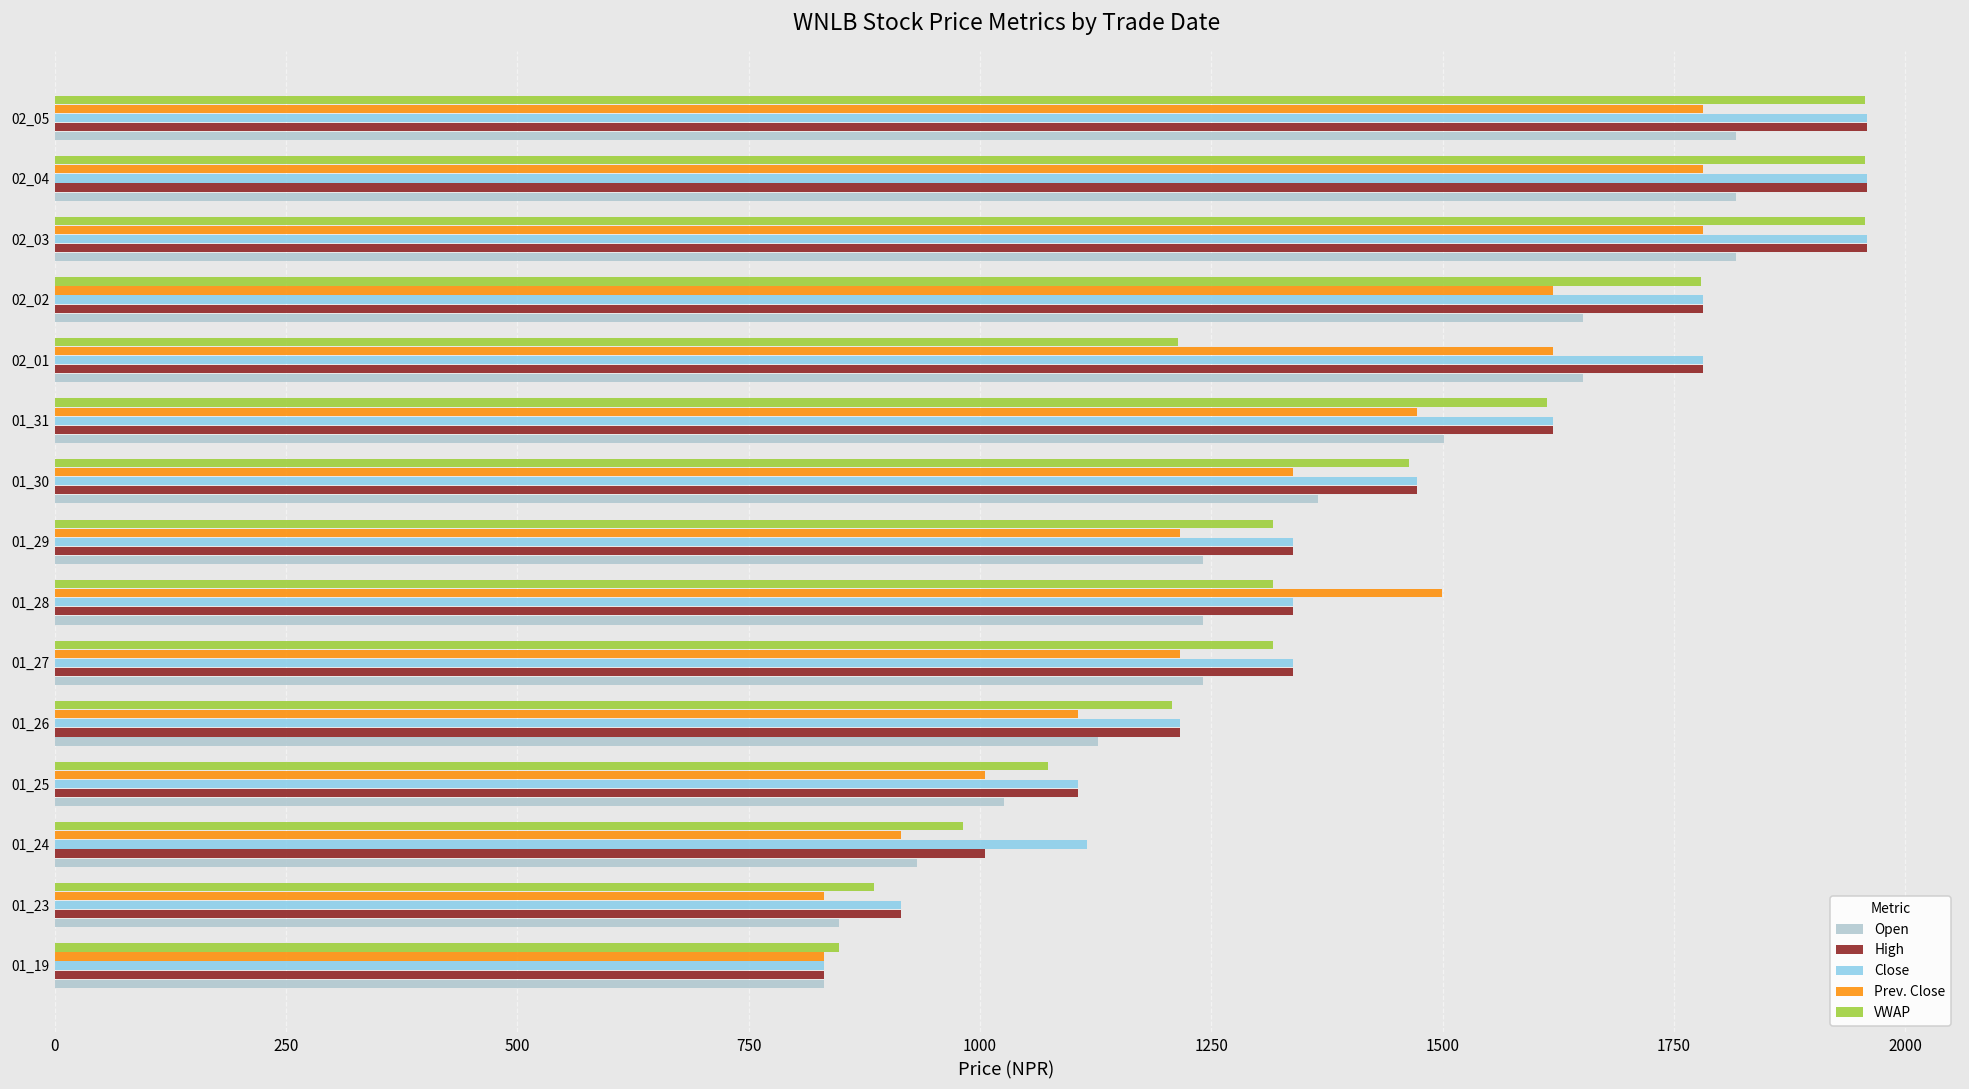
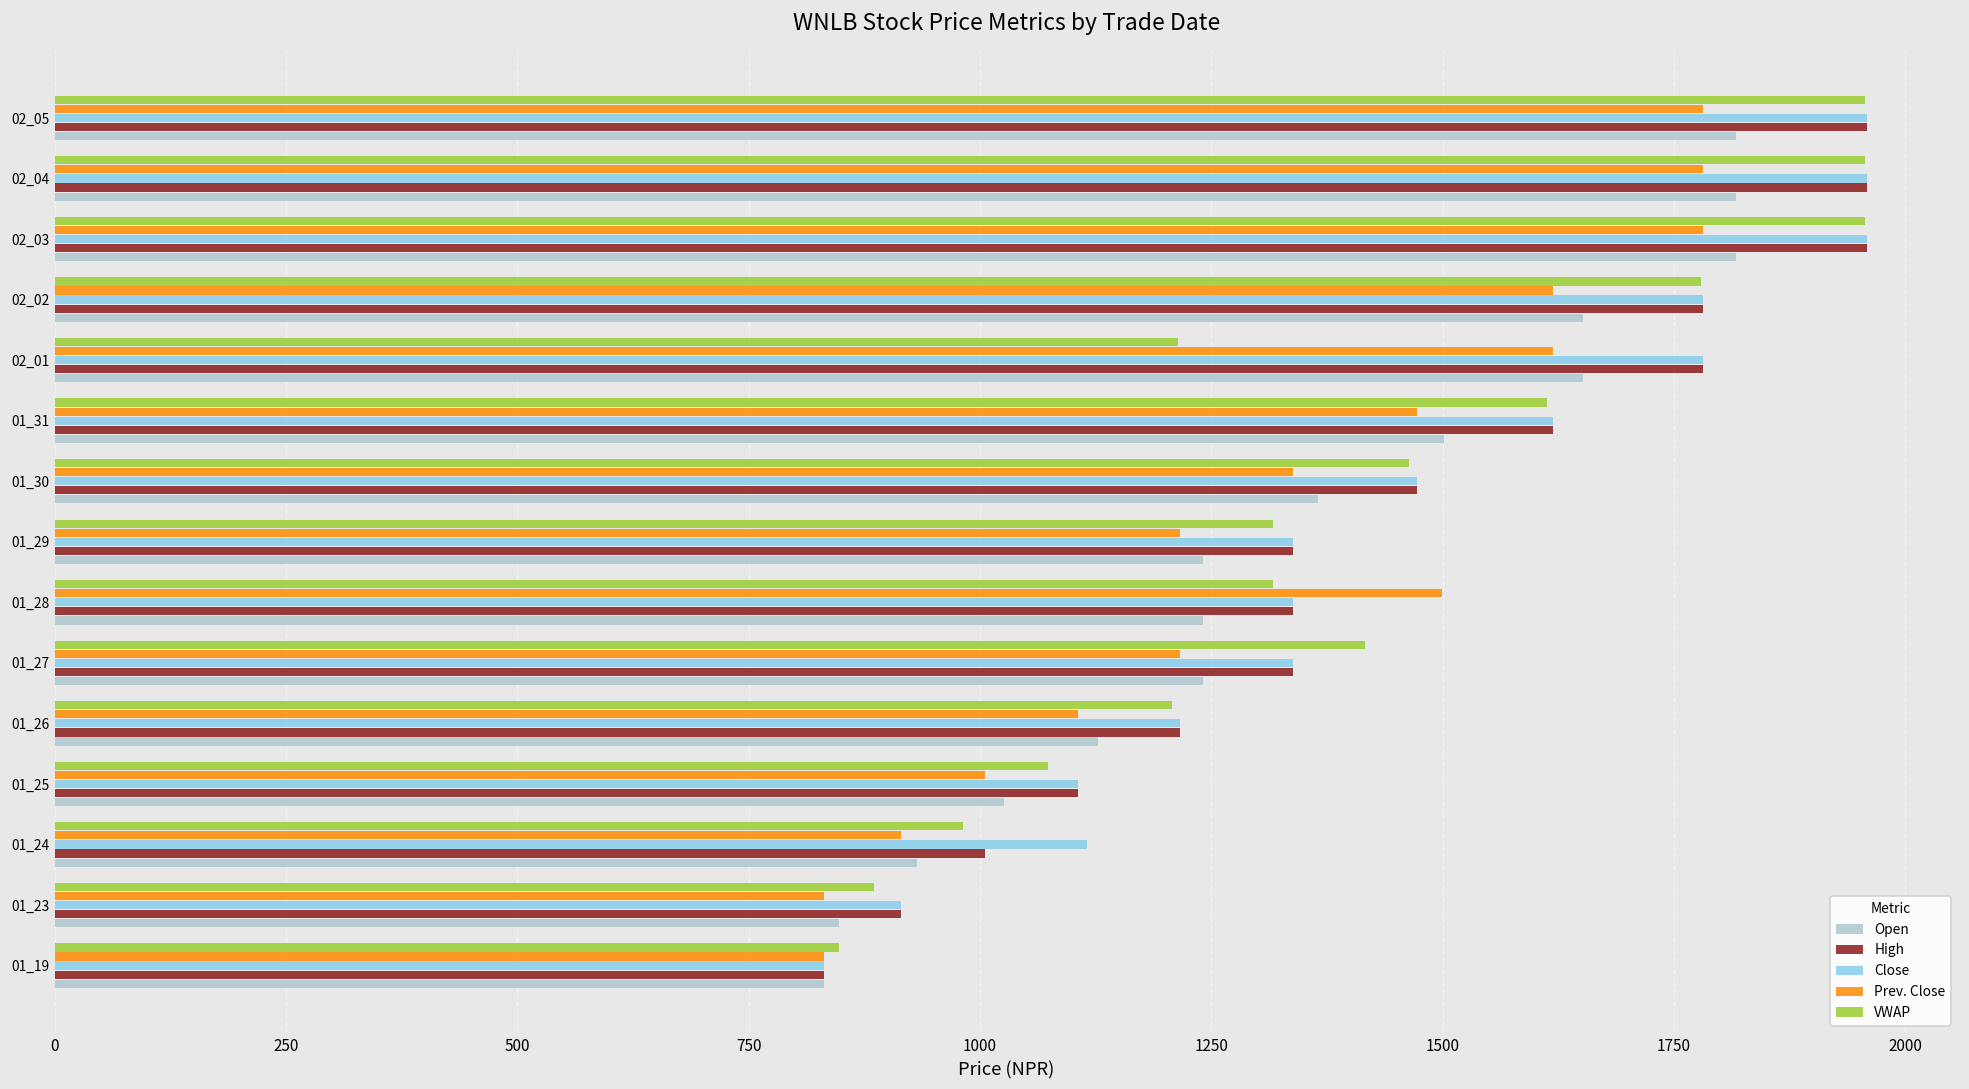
VWAP, 01_27: 1320 -> 1420
